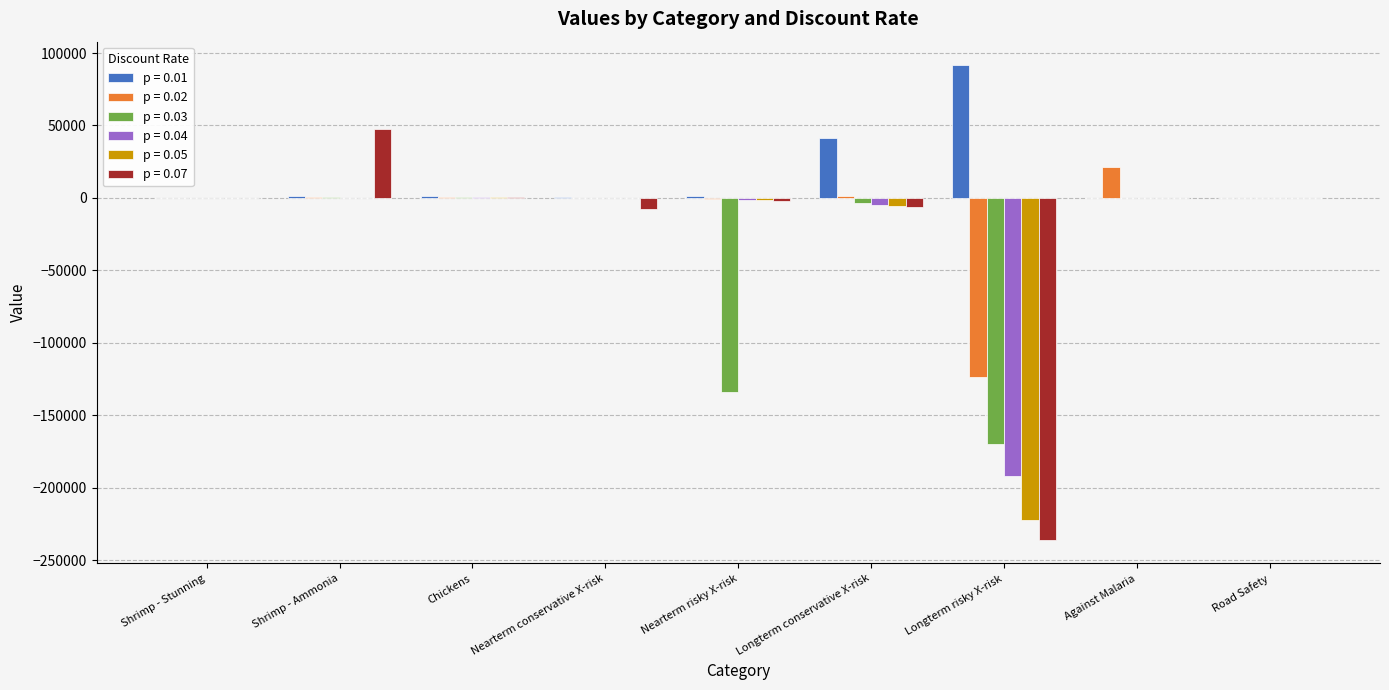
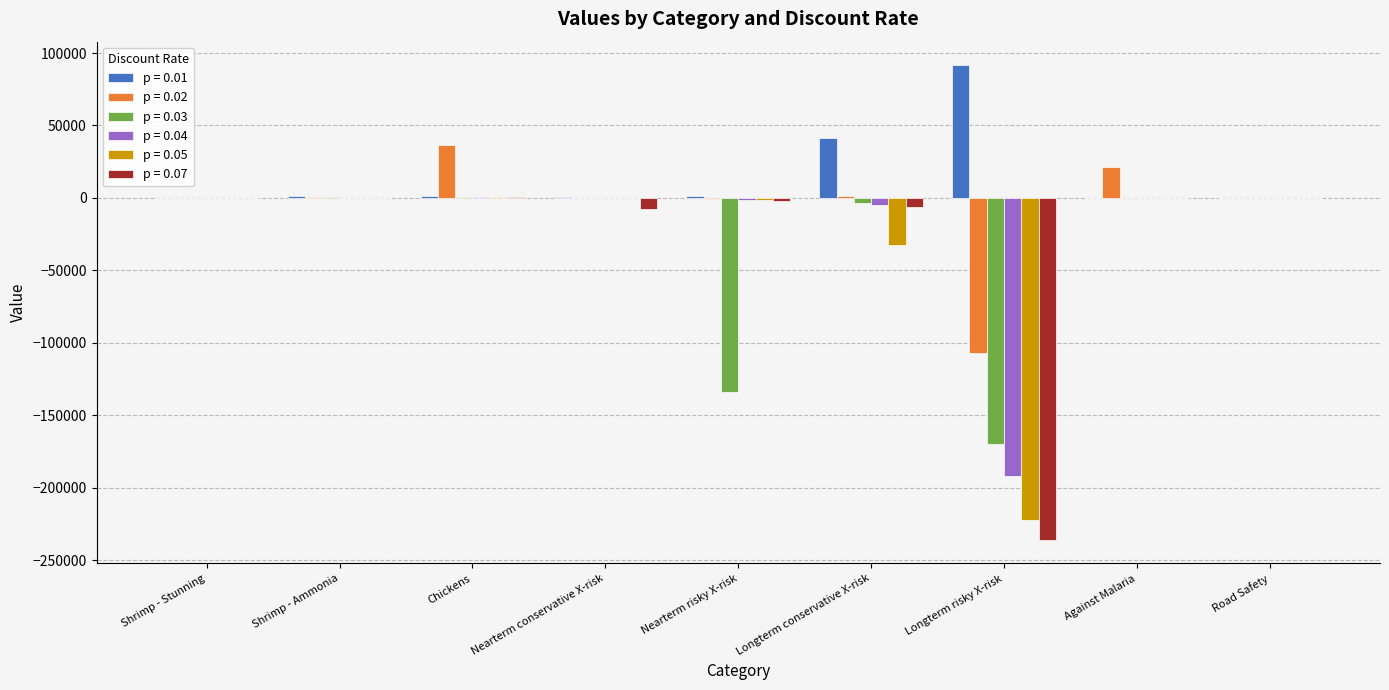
p = 0.07, Shrimp - Ammonia: 47000 -> 0
p = 0.02, Chickens: 1000 -> 36000
p = 0.05, Longterm conservative X-risk: -6000 -> -33000
p = 0.02, Longterm risky X-risk: -124000 -> -107000
